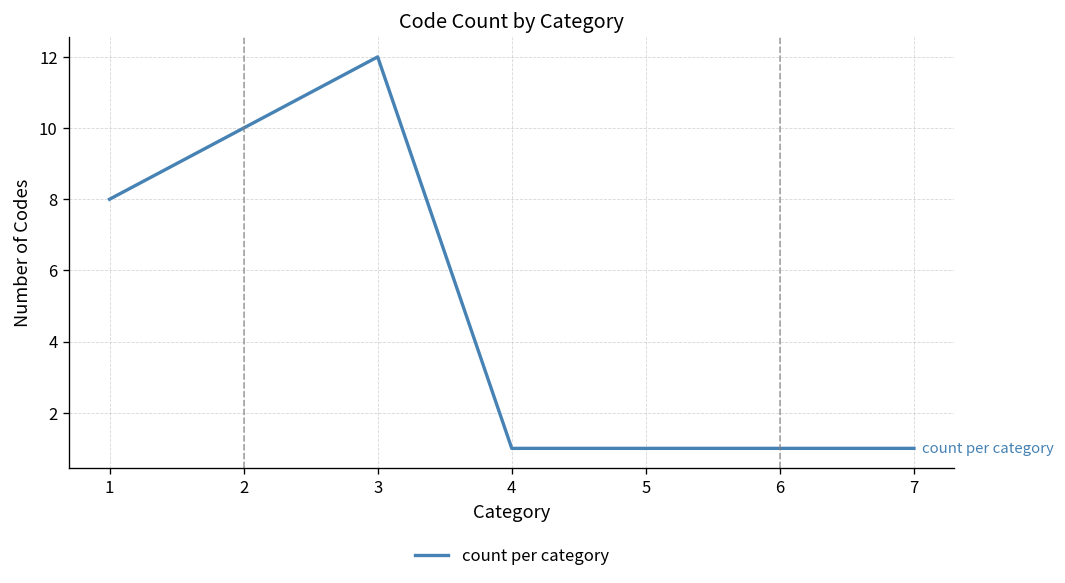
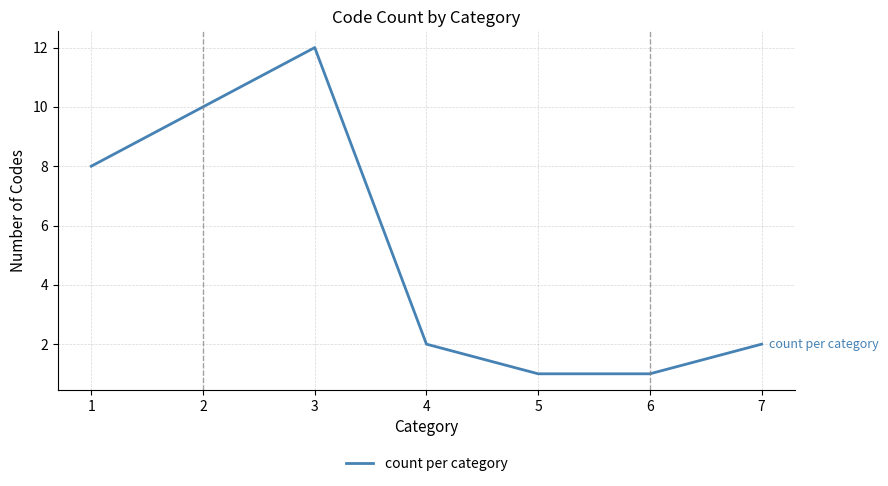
4: 1 -> 2
7: 1 -> 2
